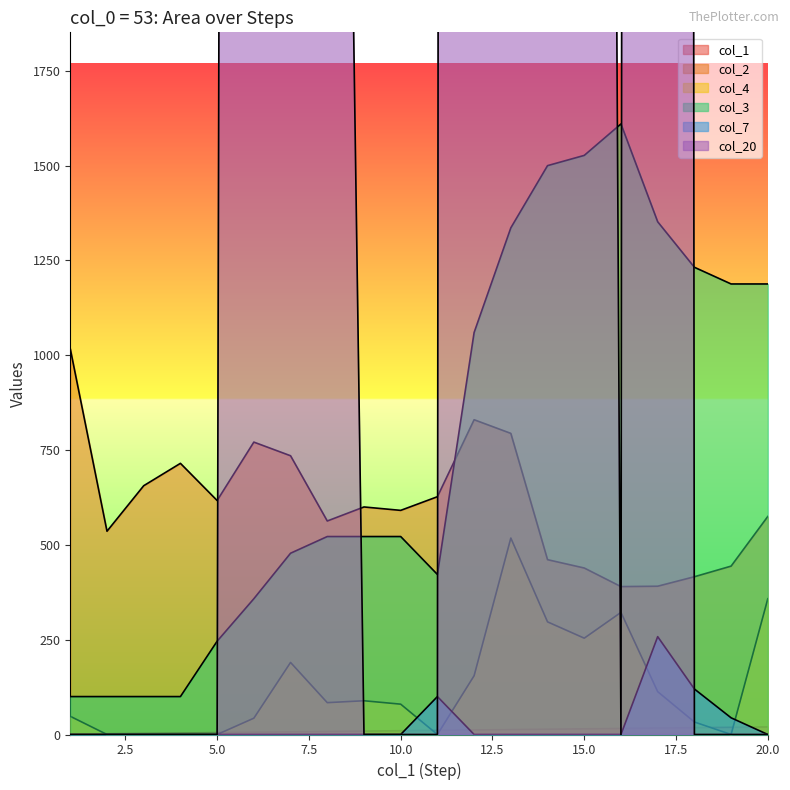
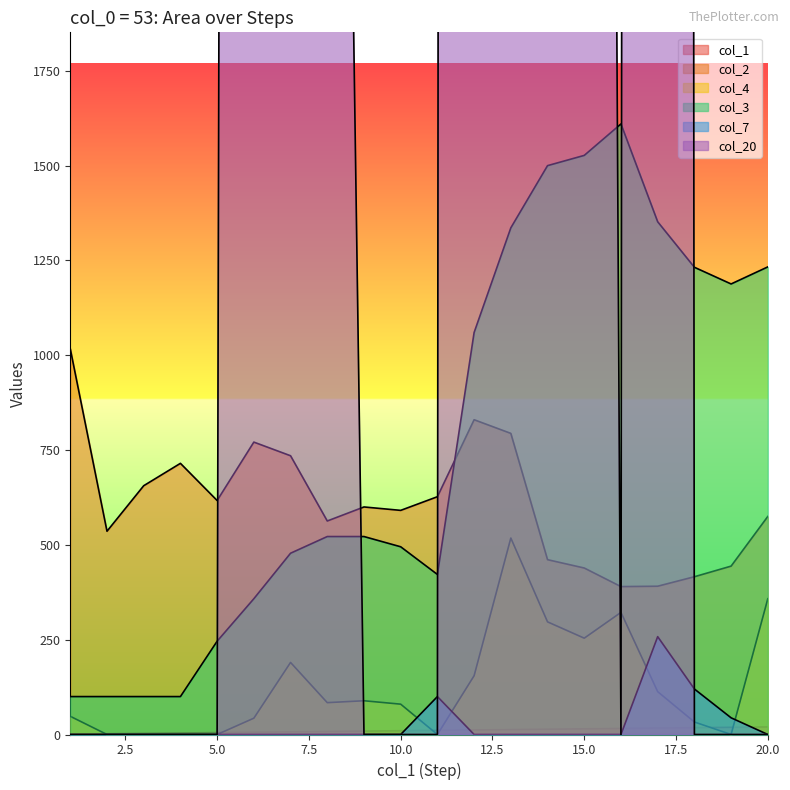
col_3, 10.0: 520 -> 500
col_3, 20.0: 1190 -> 1230
